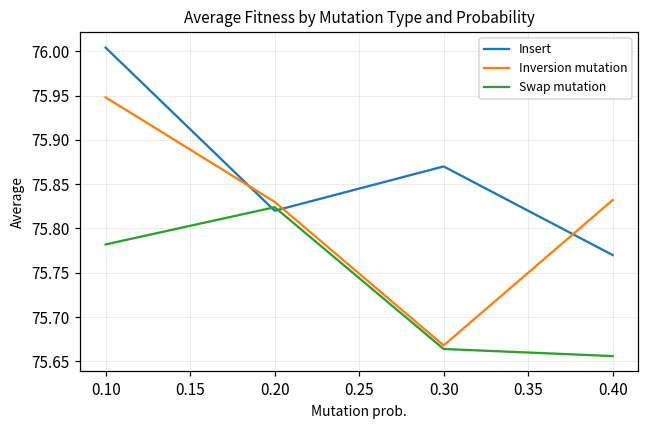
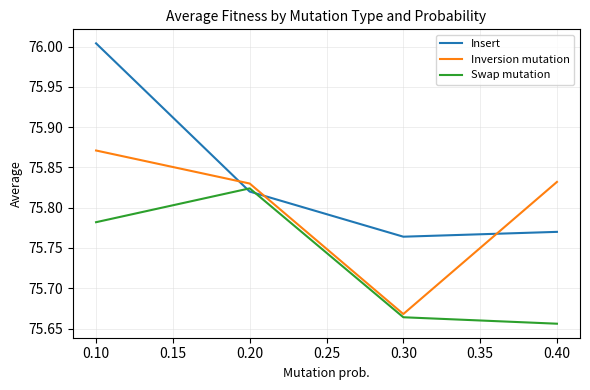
Inversion mutation, 0.10: 75.95 -> 75.87
Insert, 0.30: 75.87 -> 75.76
